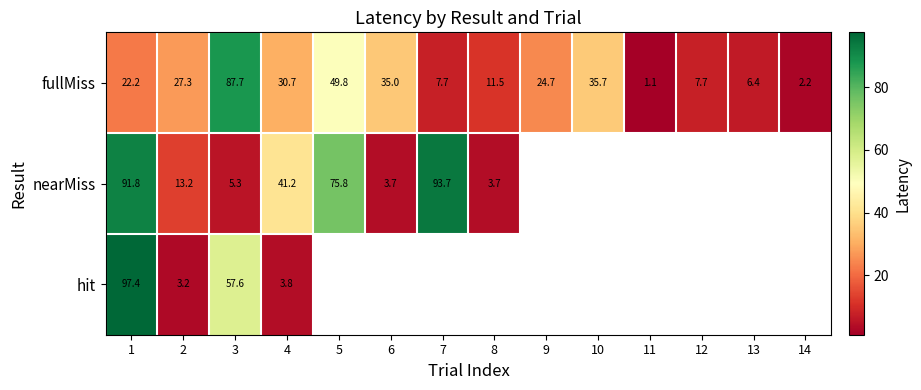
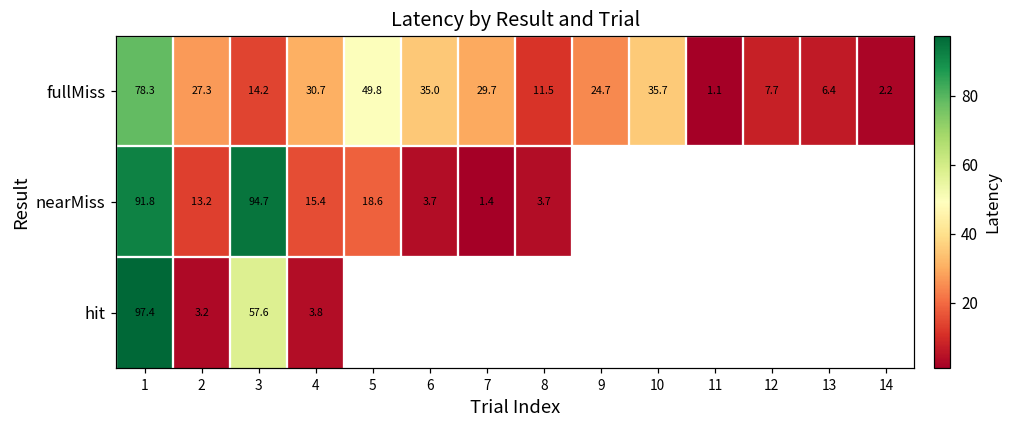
fullMiss, 1: 22.2 -> 78.3
fullMiss, 3: 87.7 -> 14.2
fullMiss, 7: 7.7 -> 29.7
nearMiss, 3: 5.3 -> 94.7
nearMiss, 4: 41.2 -> 15.4
nearMiss, 5: 75.8 -> 18.6
nearMiss, 7: 93.7 -> 1.4
